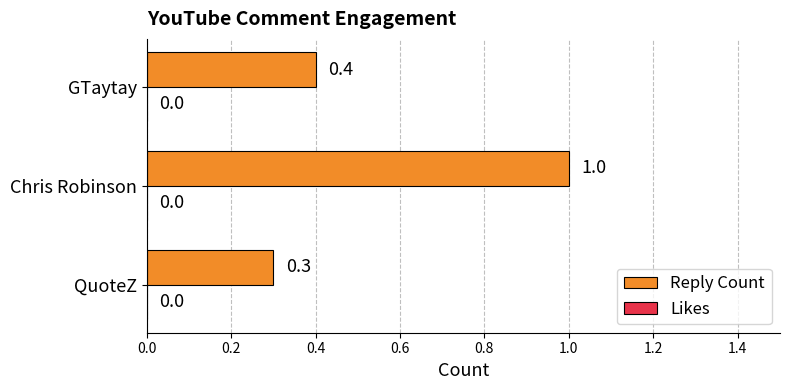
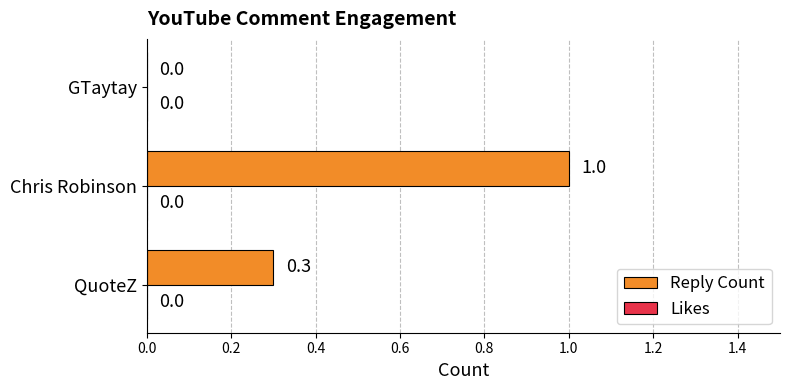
Reply Count, GTaytay: 0.4 -> 0.0
